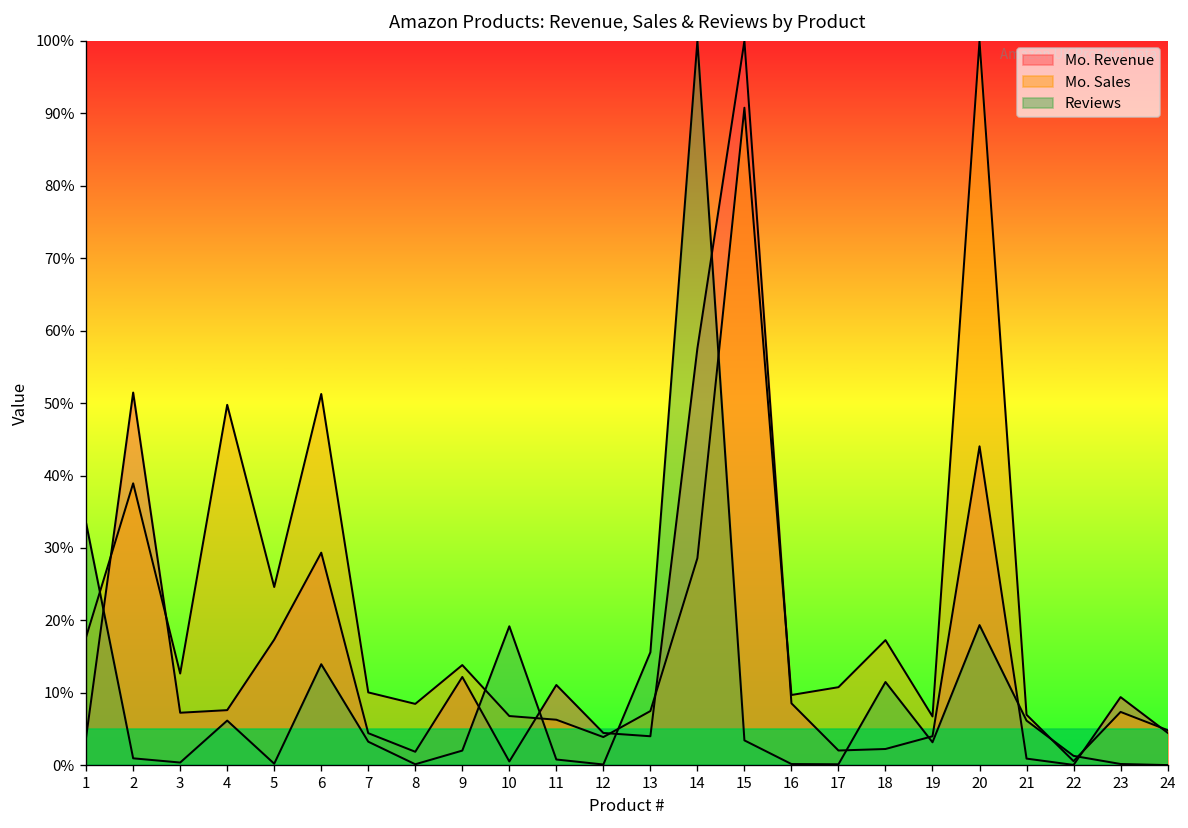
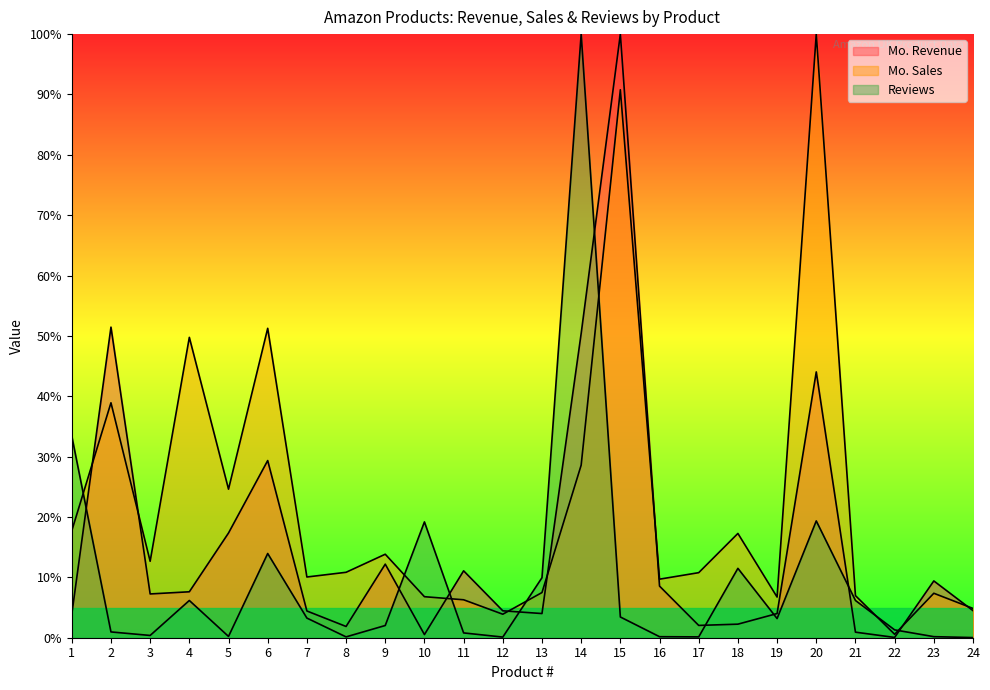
Mo. Sales, 8: 8% -> 11%
Reviews, 13: 16% -> 10%
Mo. Revenue, 14: 58% -> 50%
